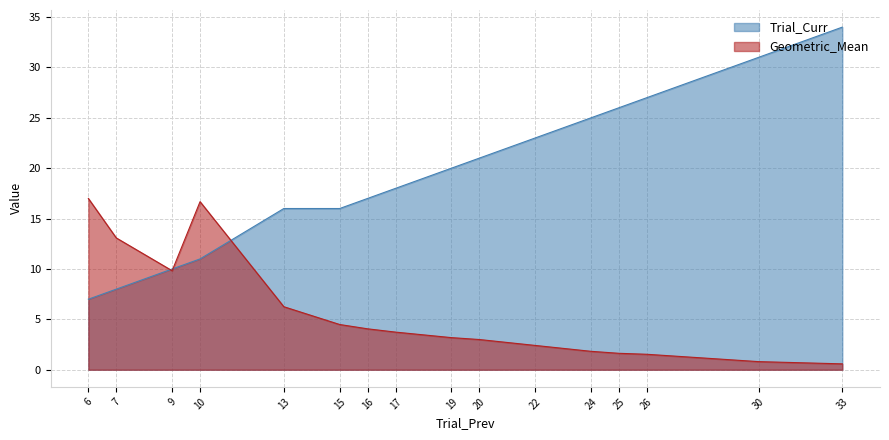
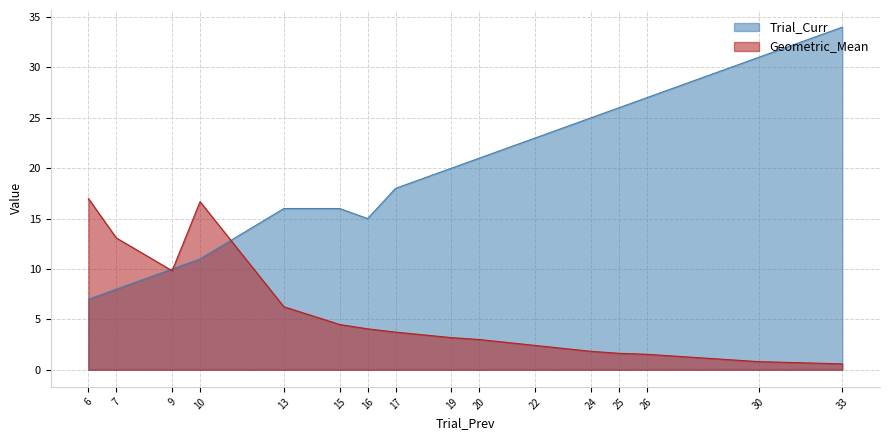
Trial_Curr, 16: 17 -> 15
